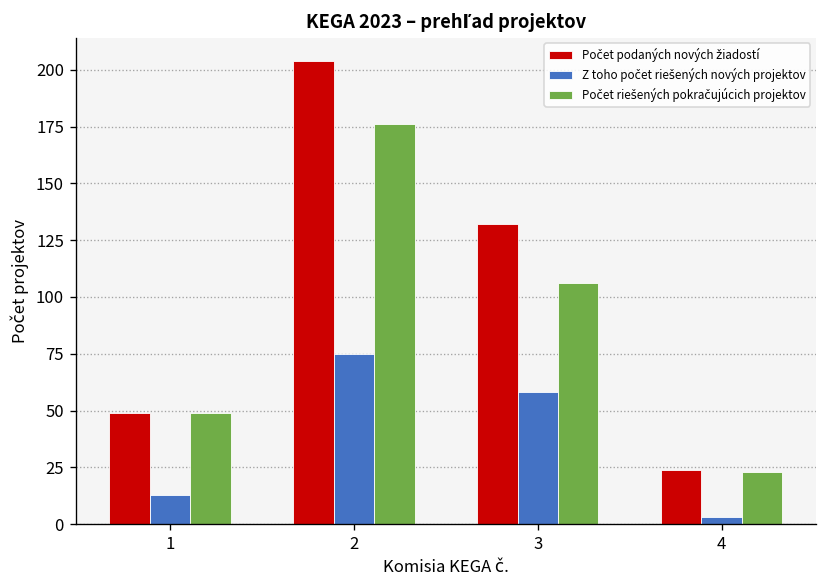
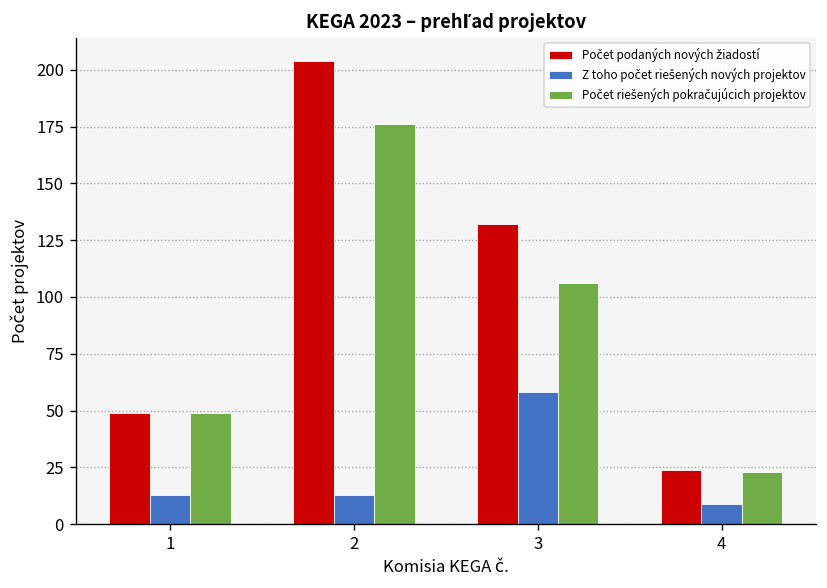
Z toho počet riešených nových projektov, 2: 75 -> 13
Z toho počet riešených nových projektov, 4: 3 -> 9
